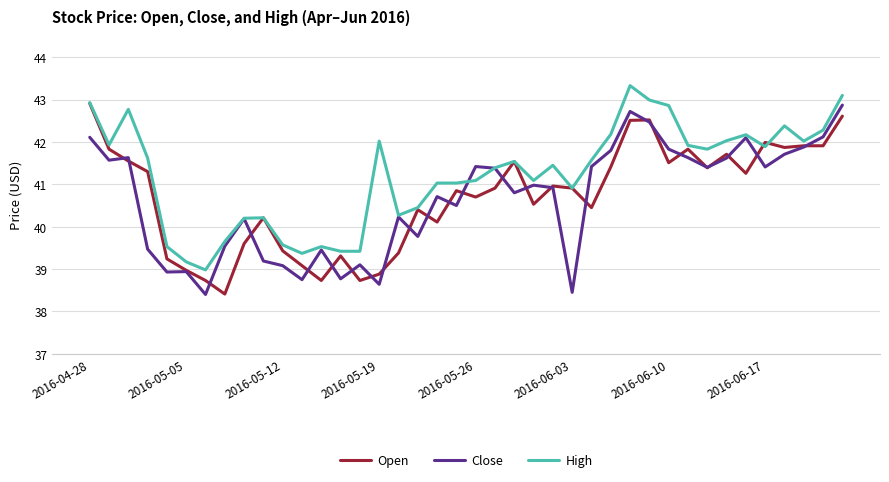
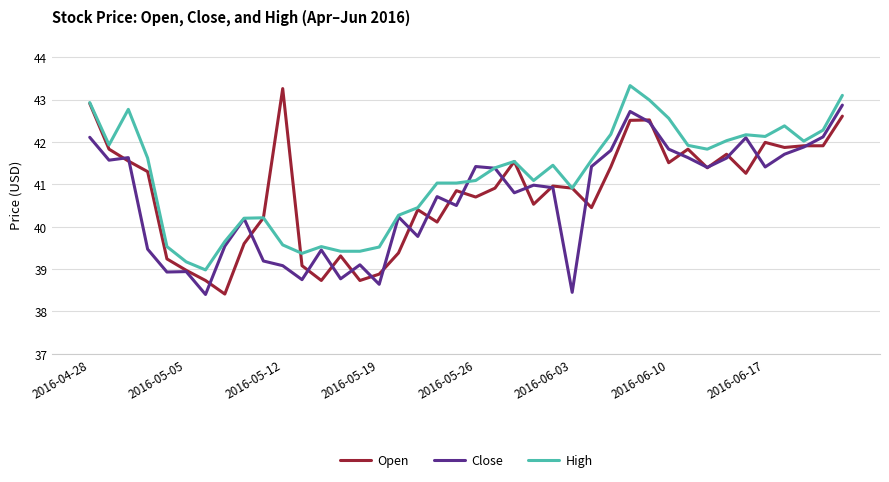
Open, 2016-05-12: 39.4 -> 43.3
High, 2016-05-19: 42.0 -> 39.5
High, 2016-06-10: 42.9 -> 42.6
High, 2016-06-17: 41.9 -> 42.1
